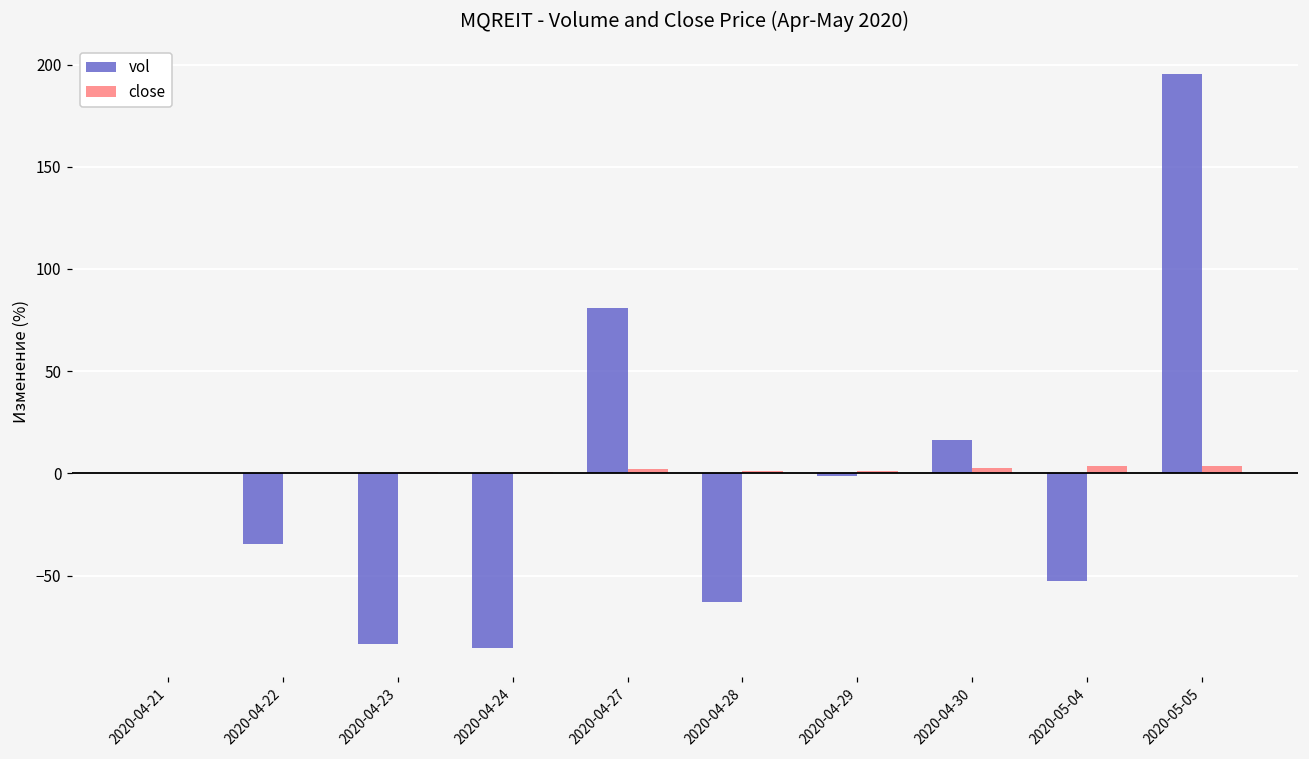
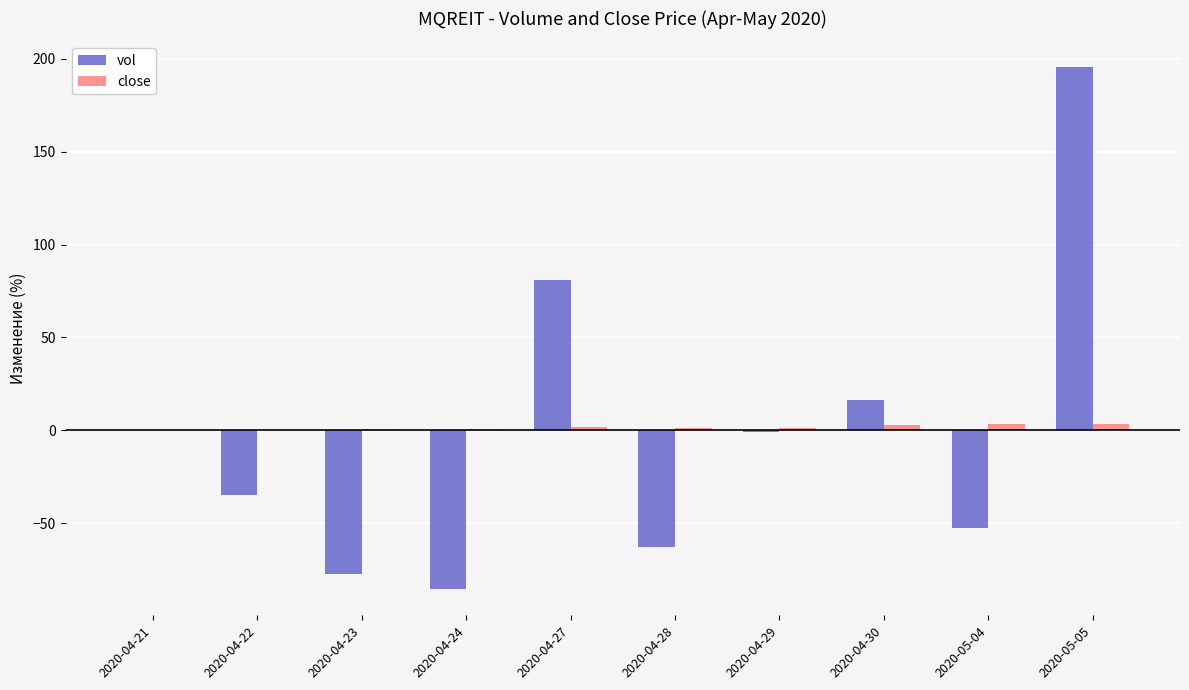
vol, 2020-04-23: -84 -> -77
